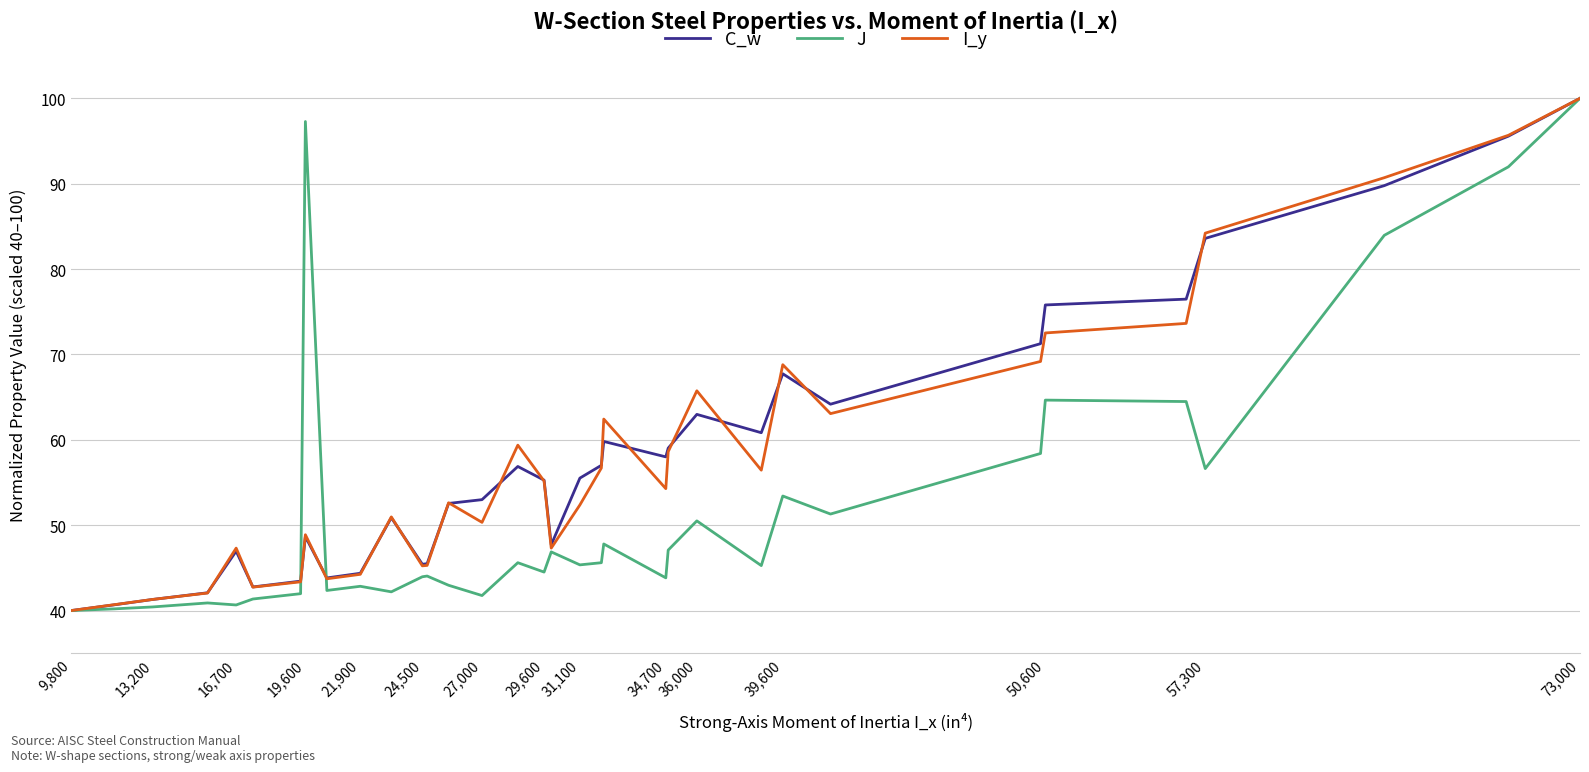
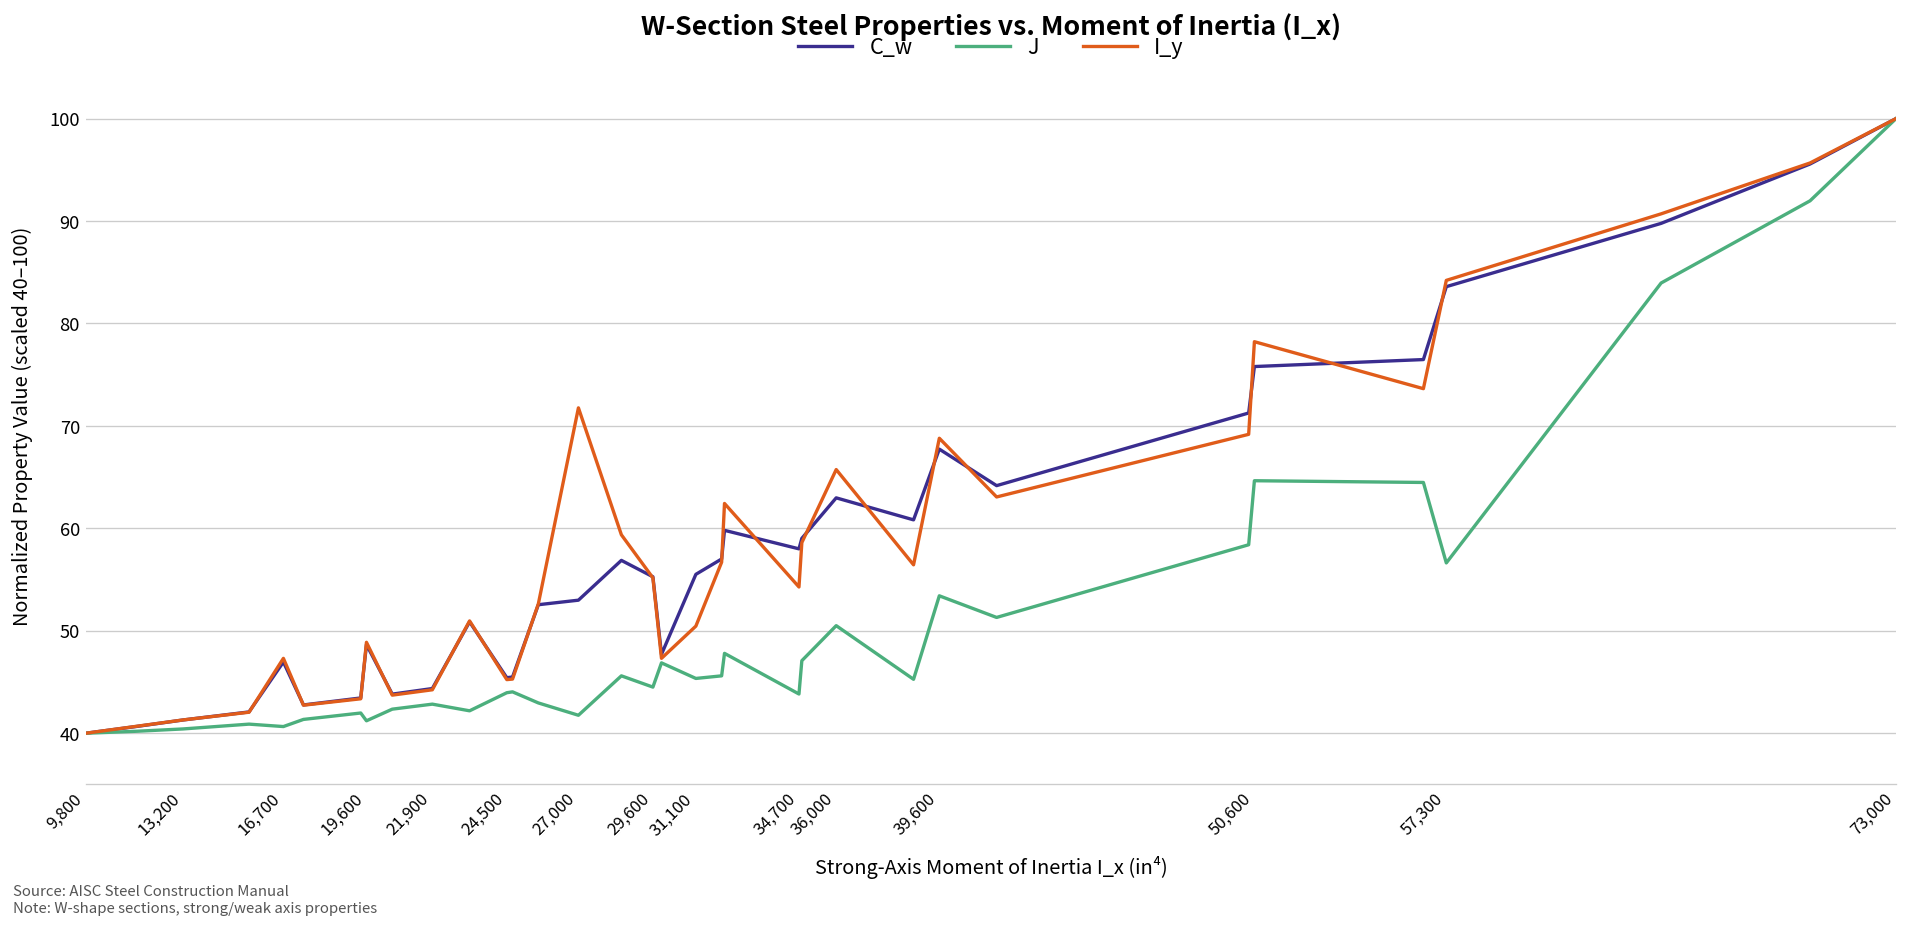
J, 19,600: 97 -> 41
I_y, 27,000: 50 -> 72
I_y, 31,100: 52 -> 50
I_y, 50,600: 73 -> 78
